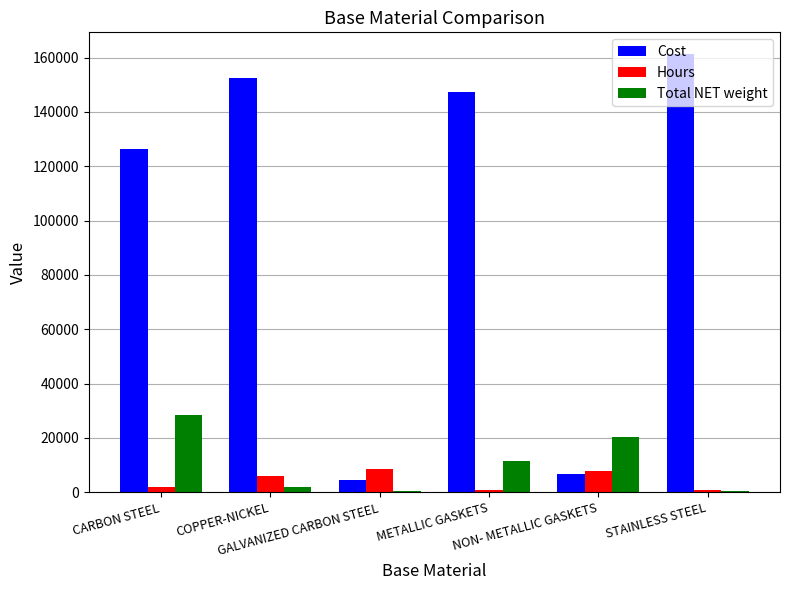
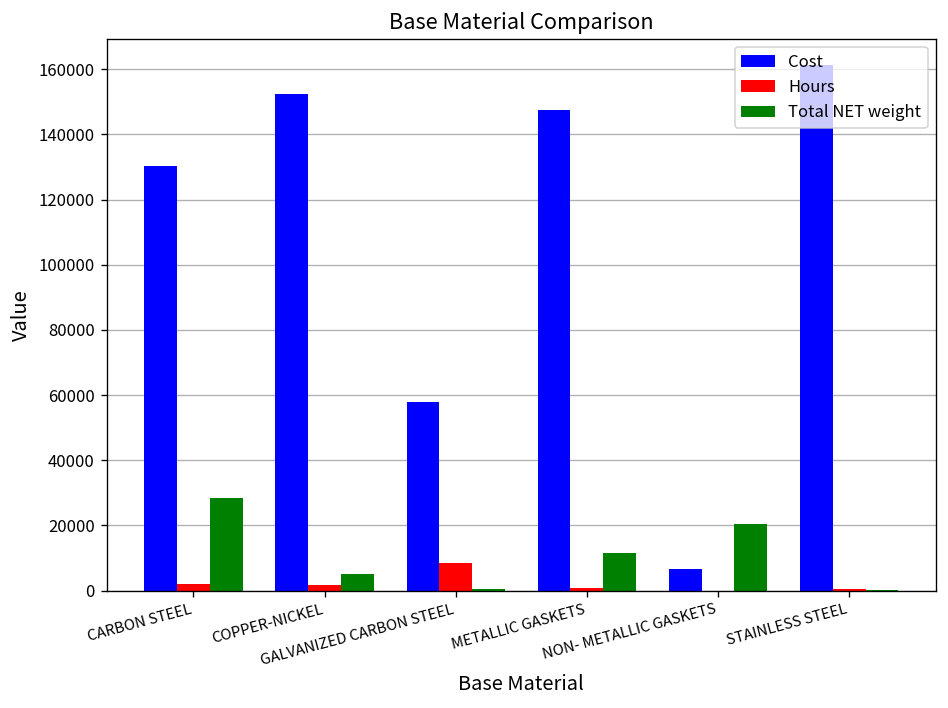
Cost, CARBON STEEL: 126000 -> 130000
Hours, COPPER-NICKEL: 6000 -> 2000
Total NET weight, COPPER-NICKEL: 2000 -> 5000
Cost, GALVANIZED CARBON STEEL: 5000 -> 58000
Hours, NON- METALLIC GASKETS: 8000 -> 0
